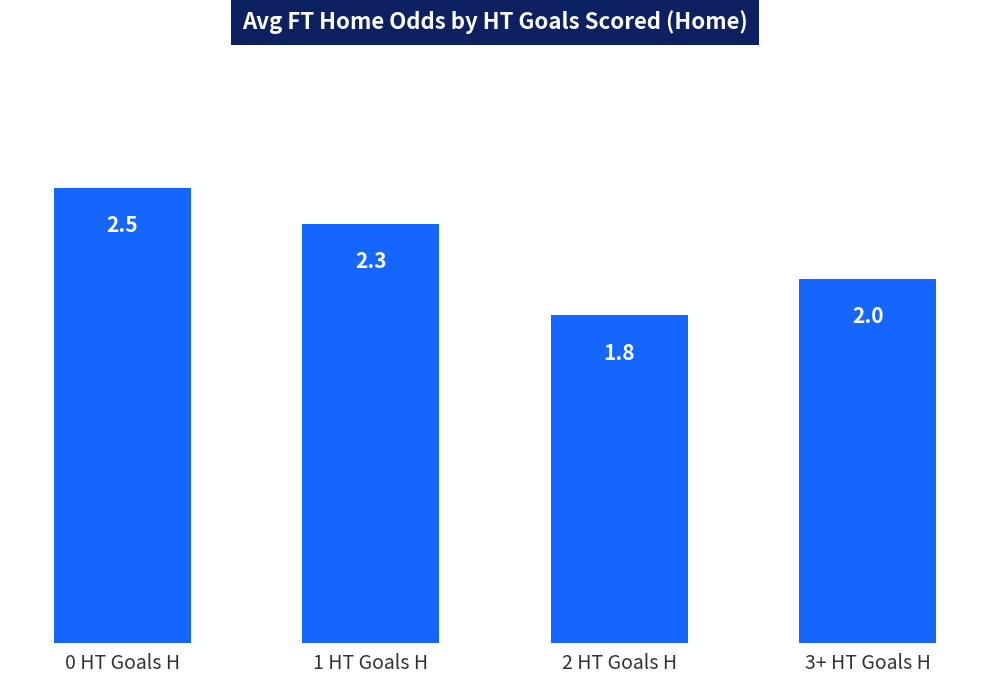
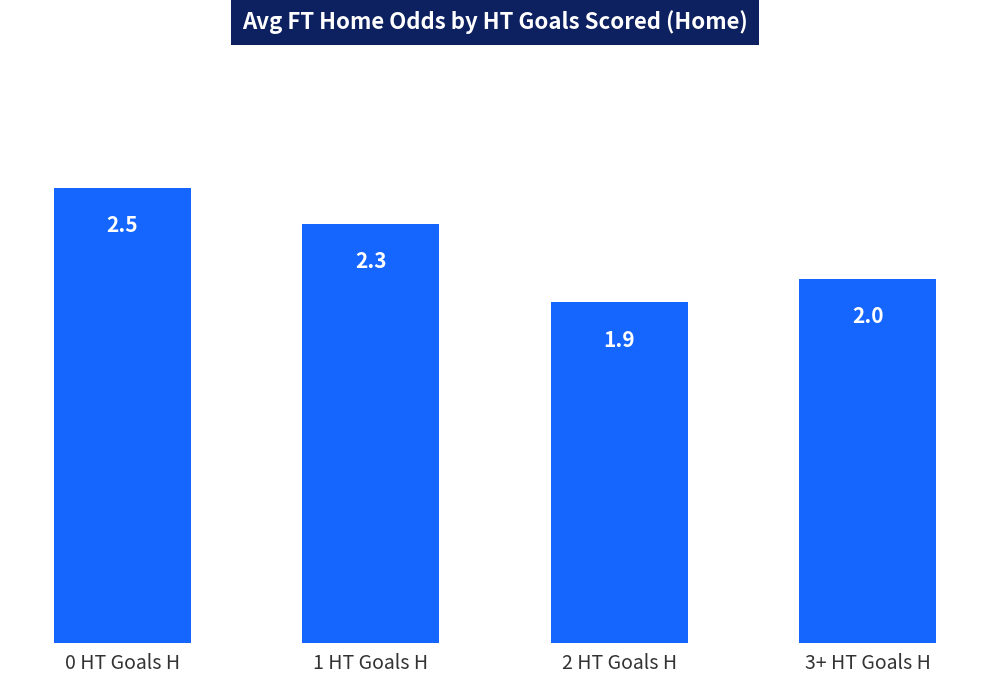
2 HT Goals H: 1.8 -> 1.9
